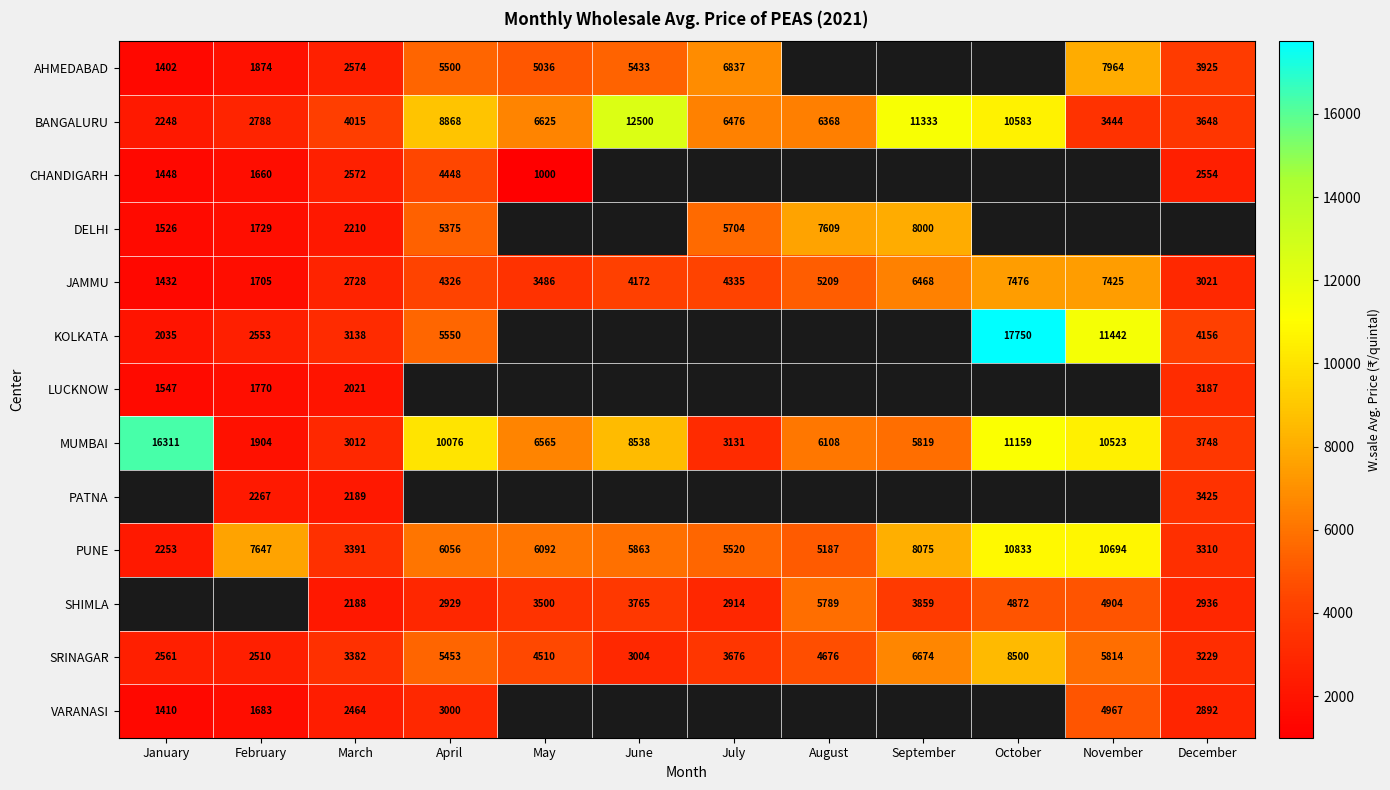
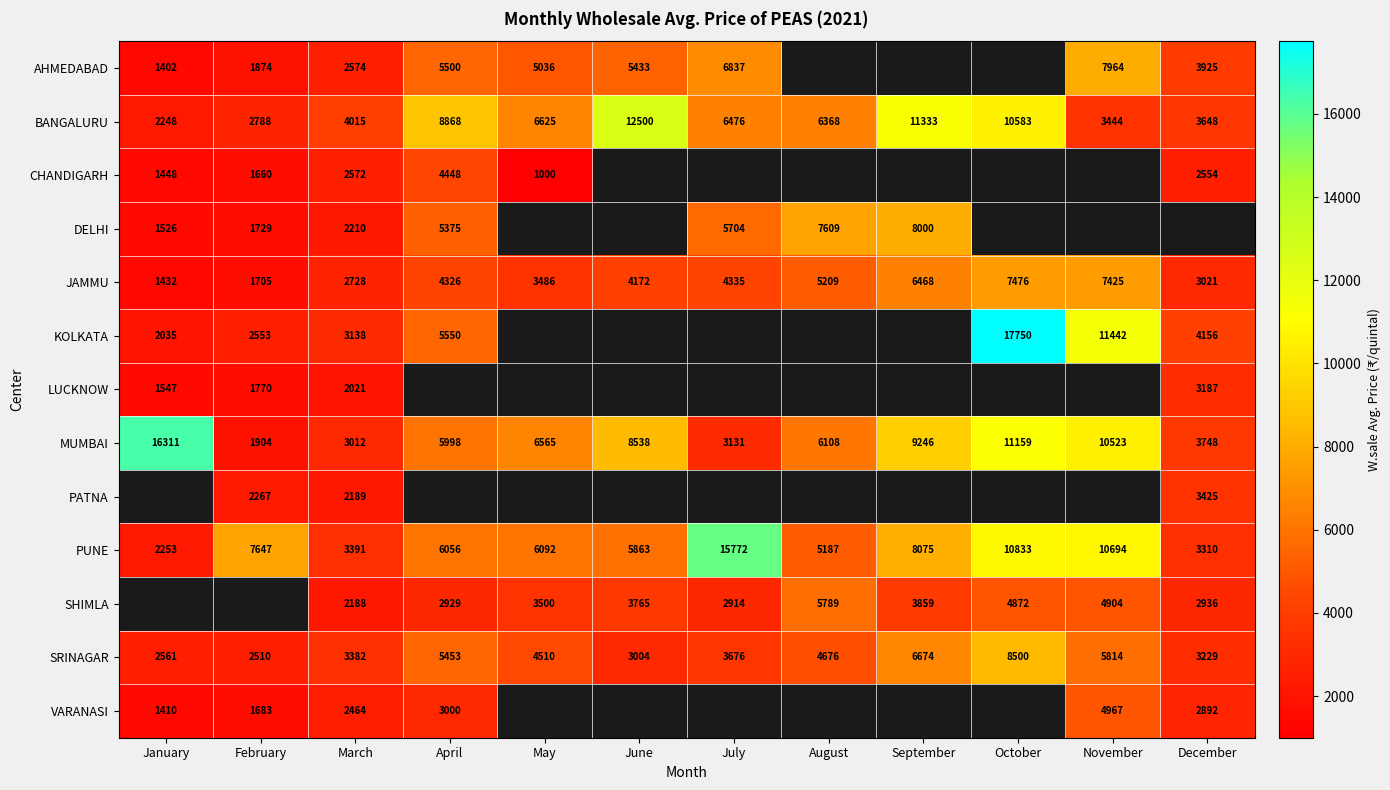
MUMBAI, April: 10076 -> 5998
MUMBAI, September: 5819 -> 9246
PUNE, July: 5520 -> 15772
